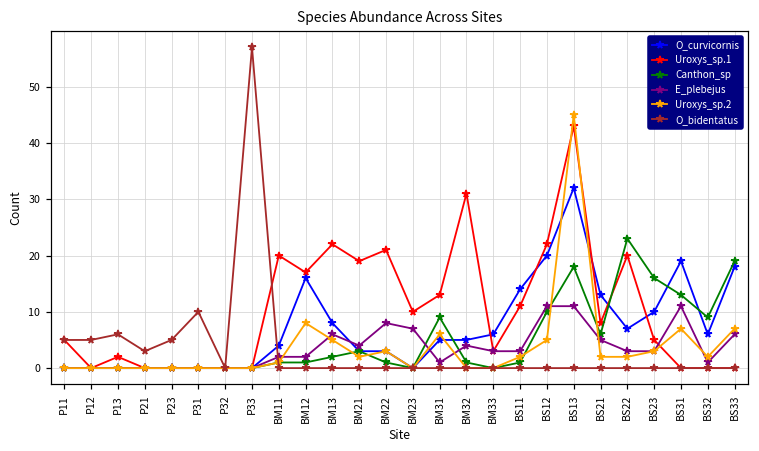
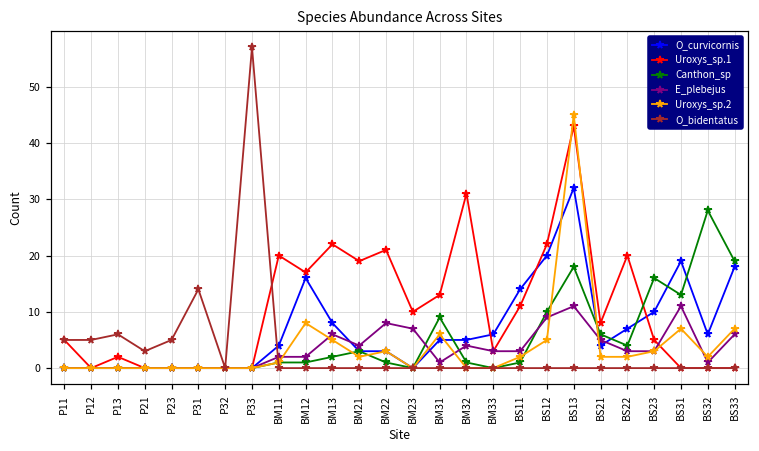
O_bidentatus, P31: 10 -> 14
E_plebejus, BS12: 11 -> 9
O_curvicornis, BS21: 13 -> 4
Canthon_sp, BS22: 23 -> 4
Canthon_sp, BS32: 9 -> 28
